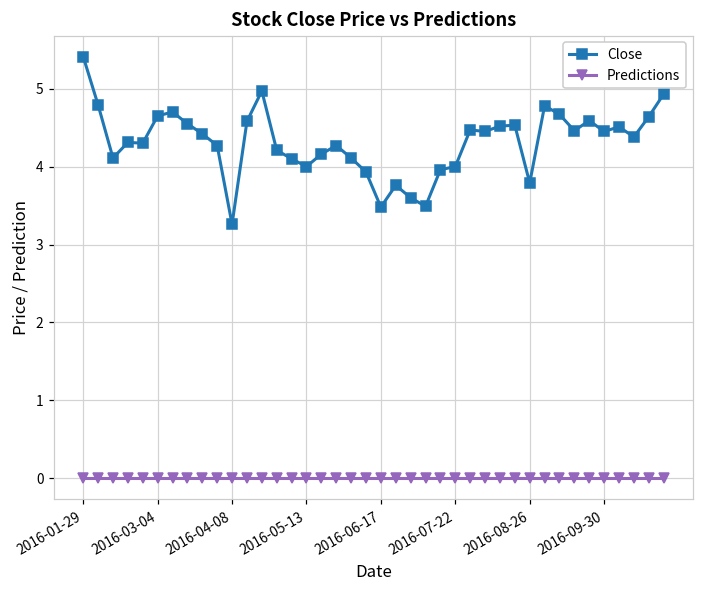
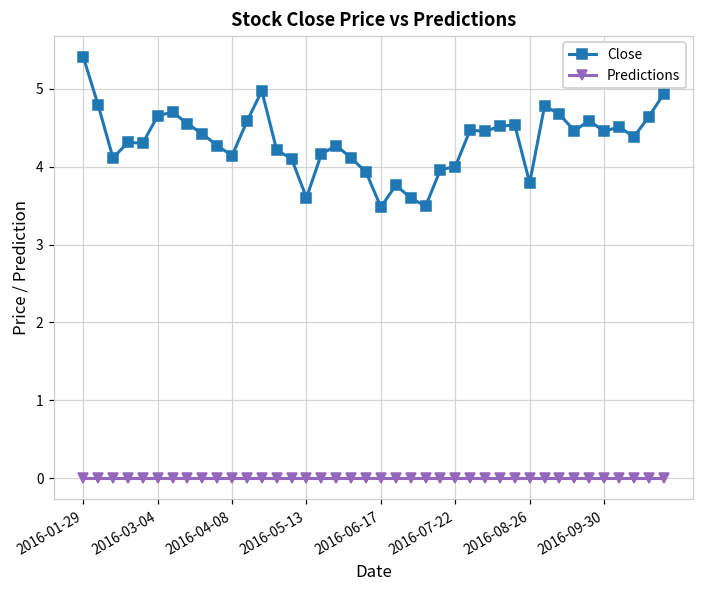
Close, 2016-04-08: 3.3 -> 4.1
Close, 2016-05-13: 4.0 -> 3.6
